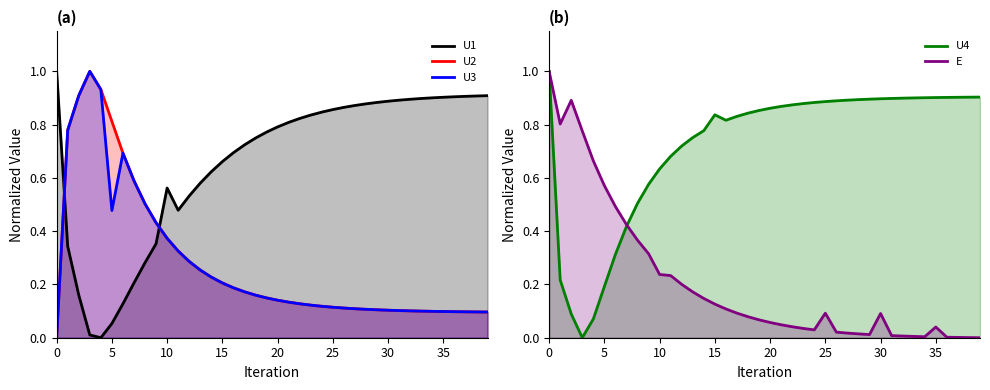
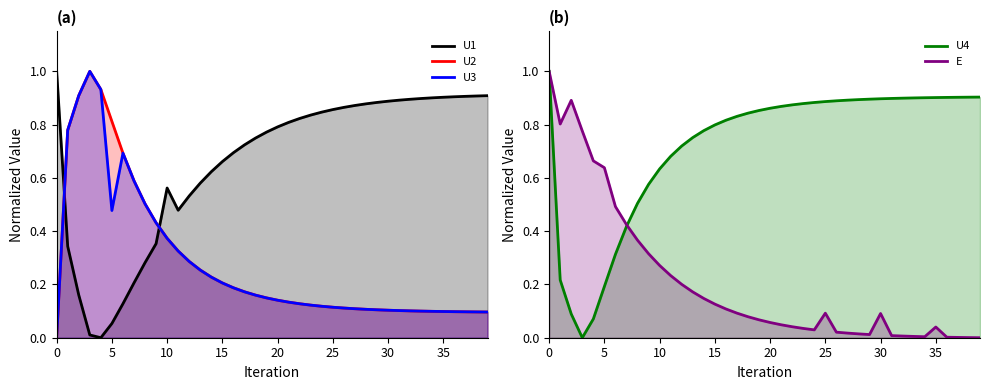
(b), E, 5: 0.57 -> 0.64
(b), E, 10: 0.24 -> 0.27
(b), U4, 15: 0.84 -> 0.80
